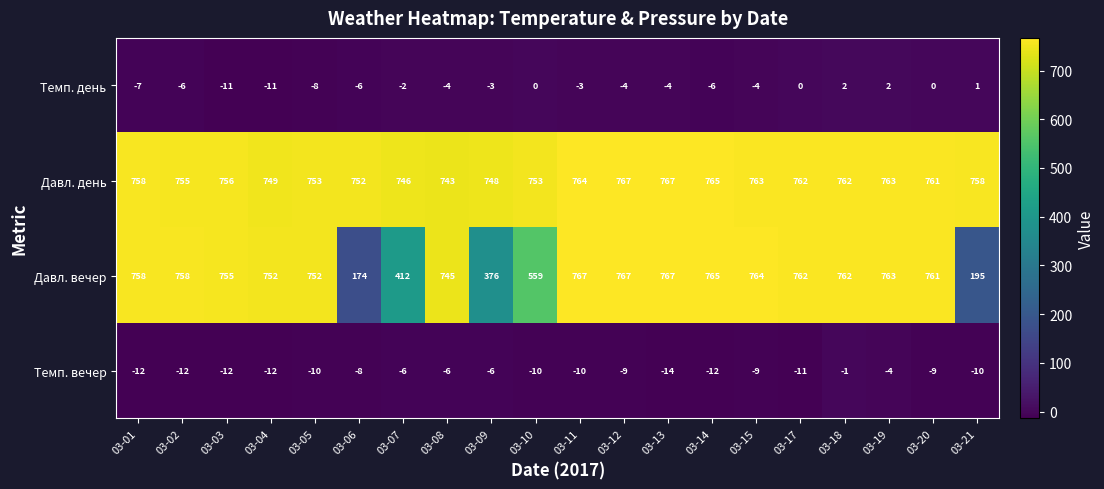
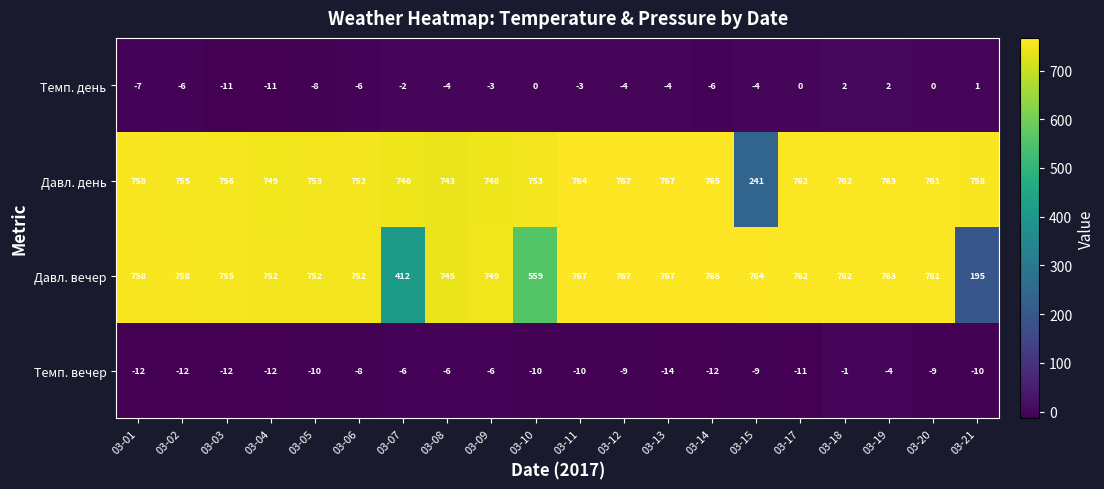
Давл. день, 03-15: 763 -> 241
Давл. вечер, 03-06: 174 -> 752
Давл. вечер, 03-09: 376 -> 749
